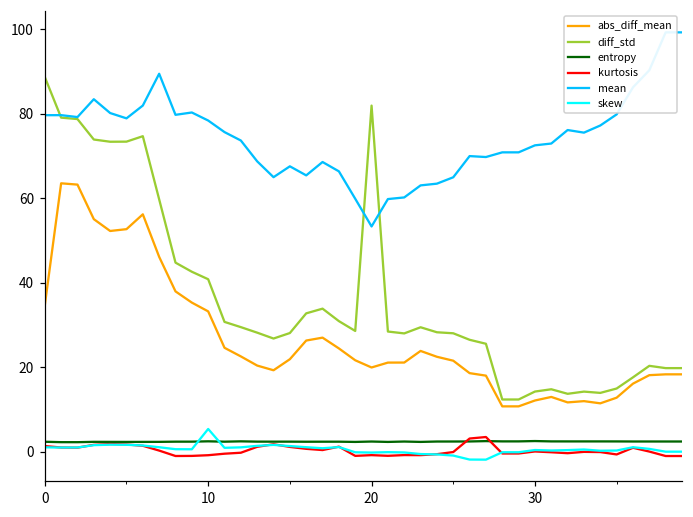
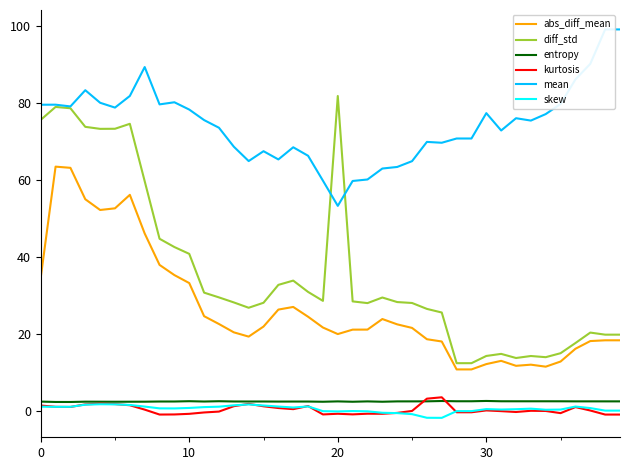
diff_std, 0: 89 -> 76
skew, 10: 5 -> 1
mean, 30: 73 -> 77
